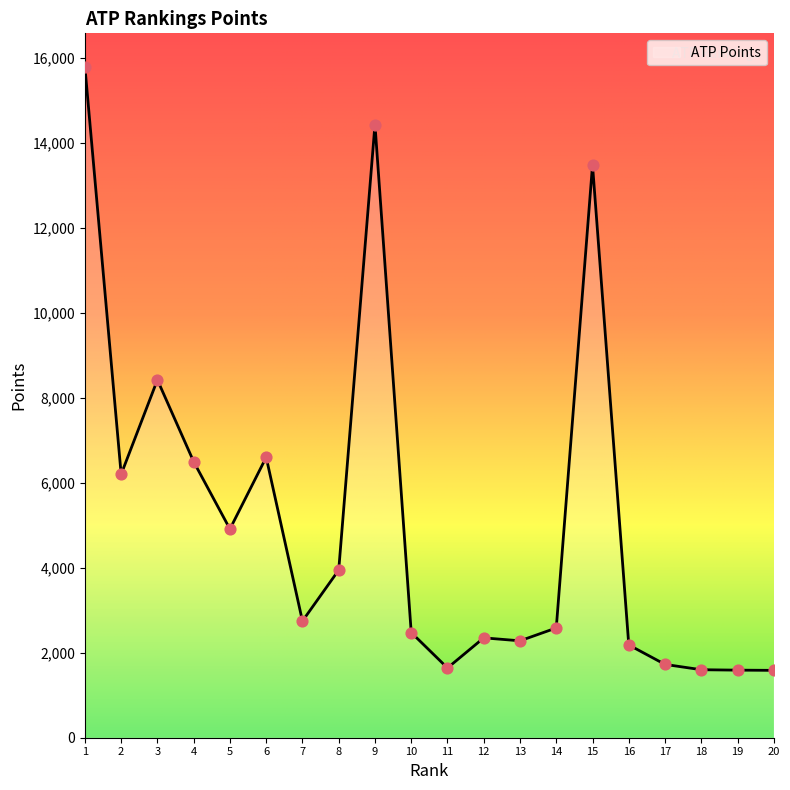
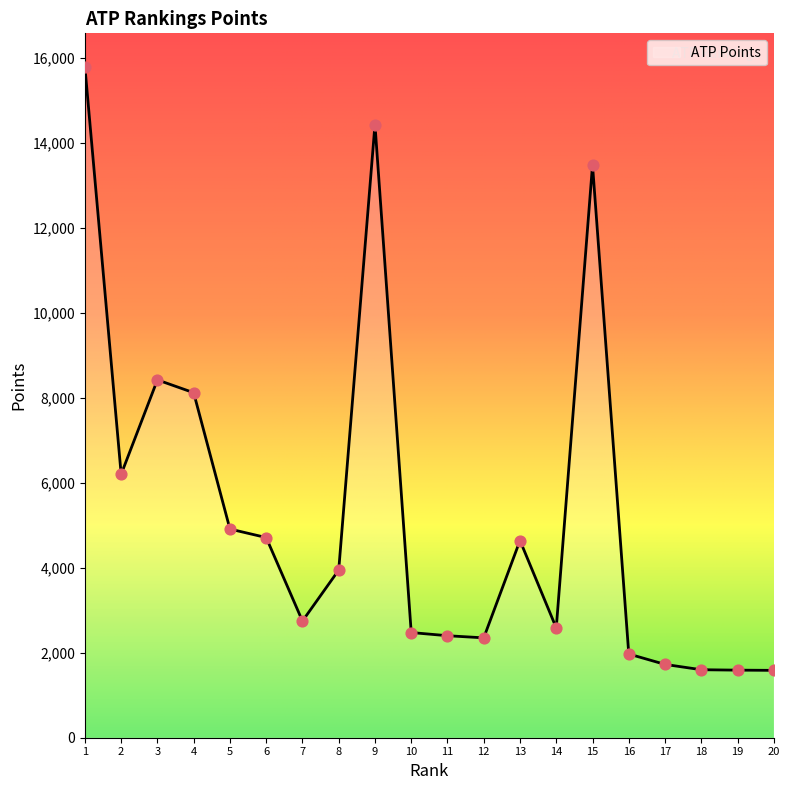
4: 6,500 -> 8,100
6: 6,600 -> 4,700
11: 1,600 -> 2,400
13: 2,300 -> 4,600
16: 2,200 -> 2,000
